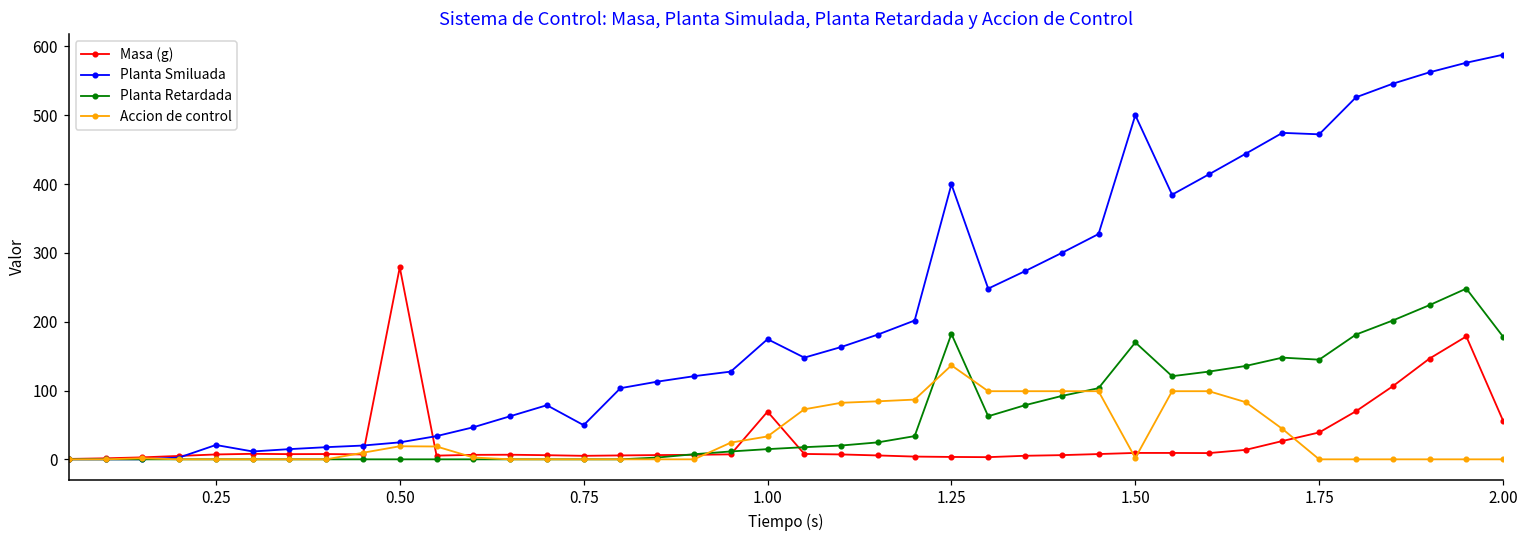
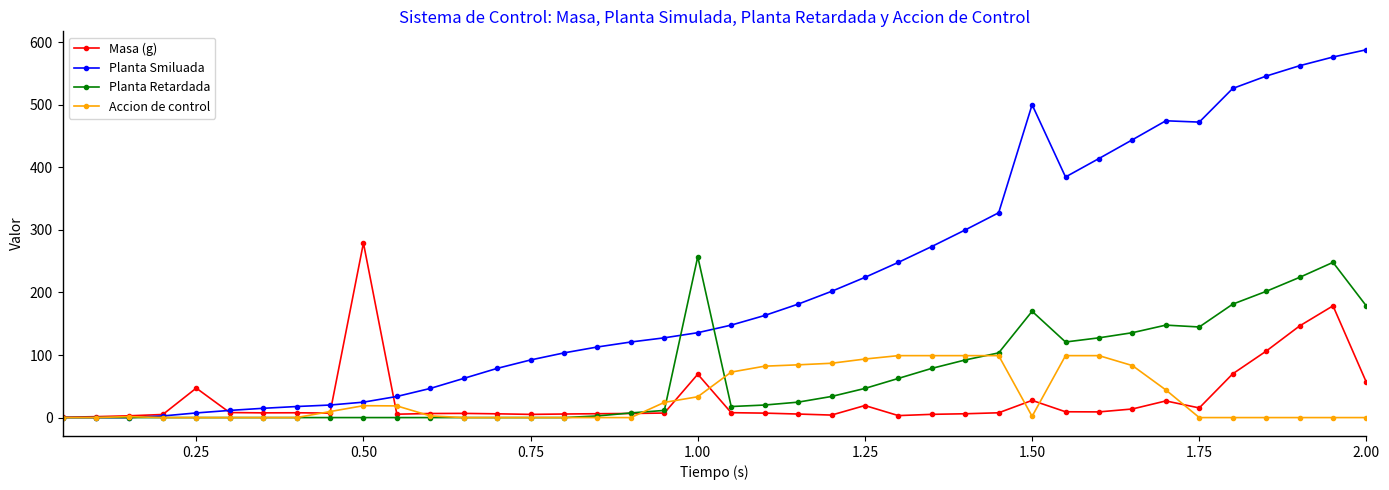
Masa (g), 0.25: 10 -> 50
Planta Smiluada, 0.25: 20 -> 10
Planta Smiluada, 0.75: 50 -> 90
Planta Smiluada, 1.00: 170 -> 140
Planta Retardada, 1.00: 10 -> 260
Masa (g), 1.25: 0 -> 20
Planta Smiluada, 1.25: 400 -> 220
Planta Retardada, 1.25: 180 -> 50
Accion de control, 1.25: 140 -> 90
Masa (g), 1.50: 10 -> 30
Masa (g), 1.75: 40 -> 20
